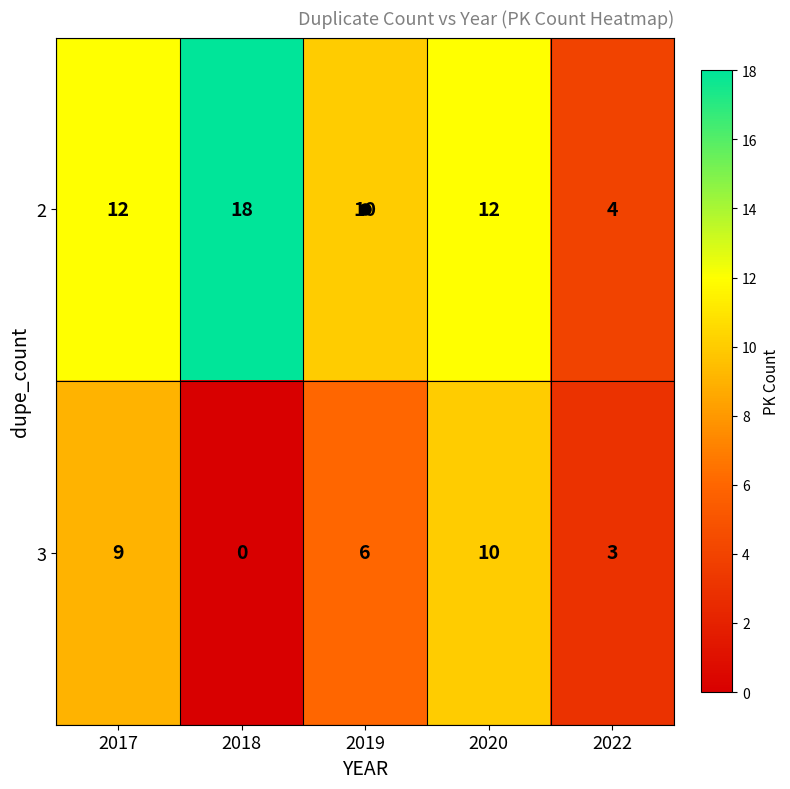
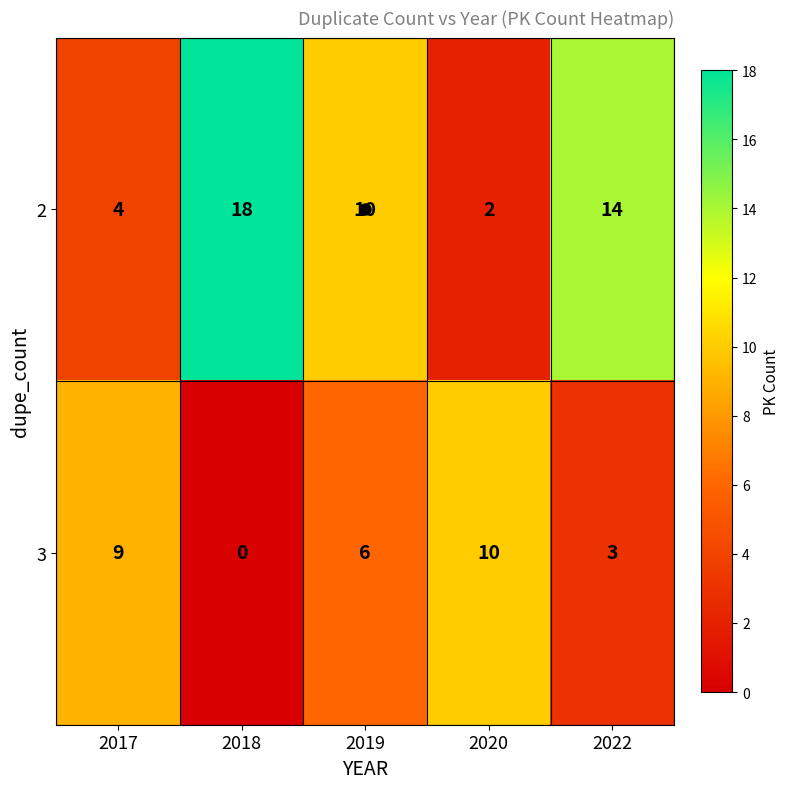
2, 2017: 12 -> 4
2, 2020: 12 -> 2
2, 2022: 4 -> 14
